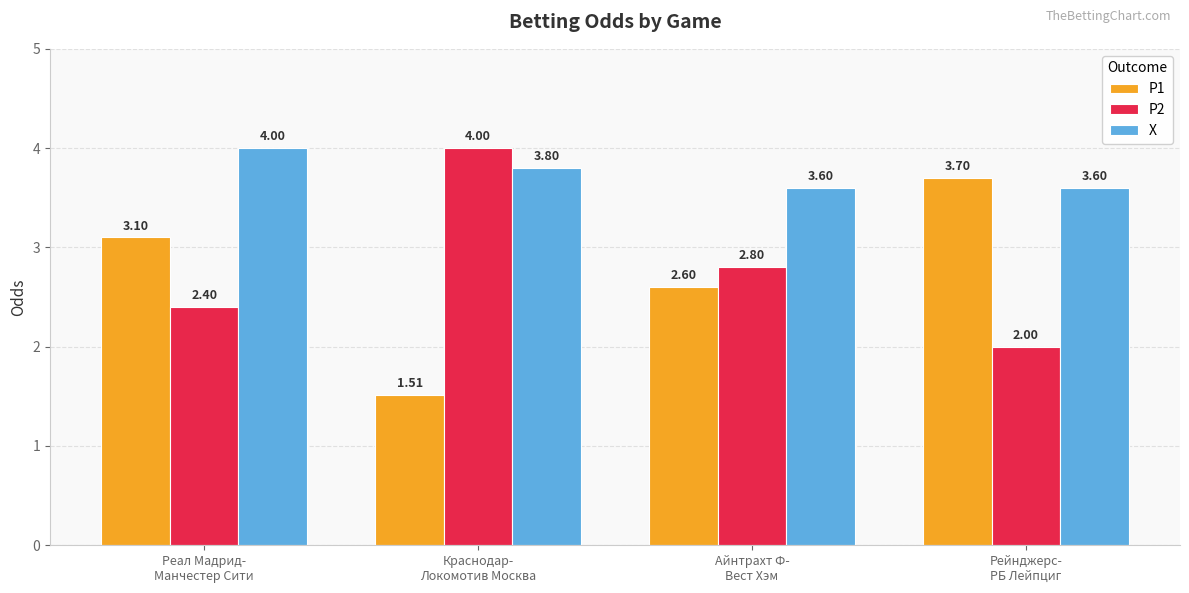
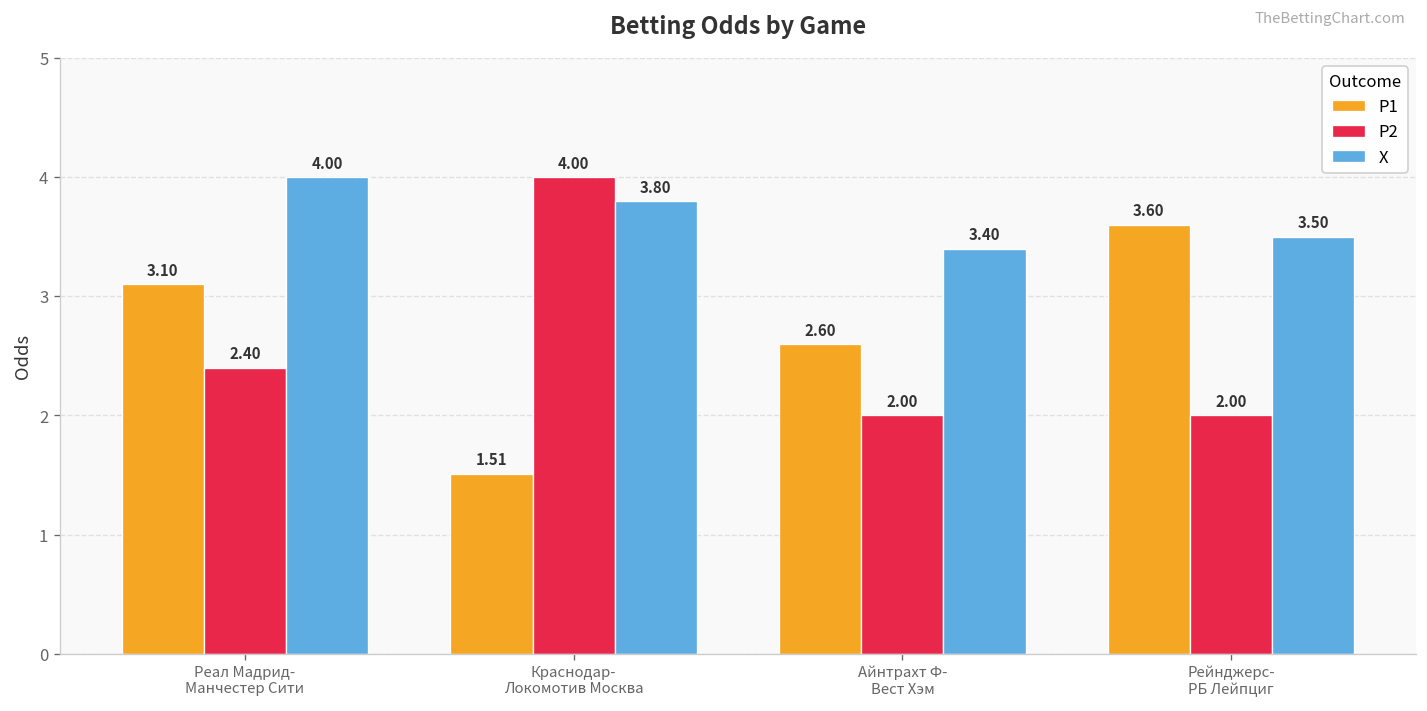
P2, Айнтрахт Ф- Вест Хэм: 2.80 -> 2.00
X, Айнтрахт Ф- Вест Хэм: 3.60 -> 3.40
P1, Рейнджерс- РБ Лейпциг: 3.70 -> 3.60
X, Рейнджерс- РБ Лейпциг: 3.60 -> 3.50
